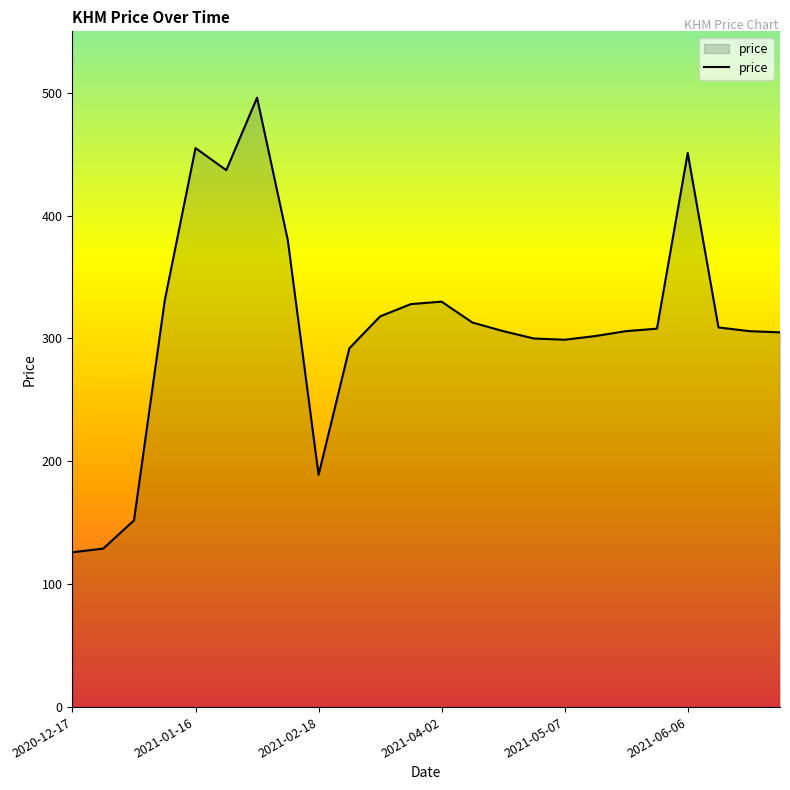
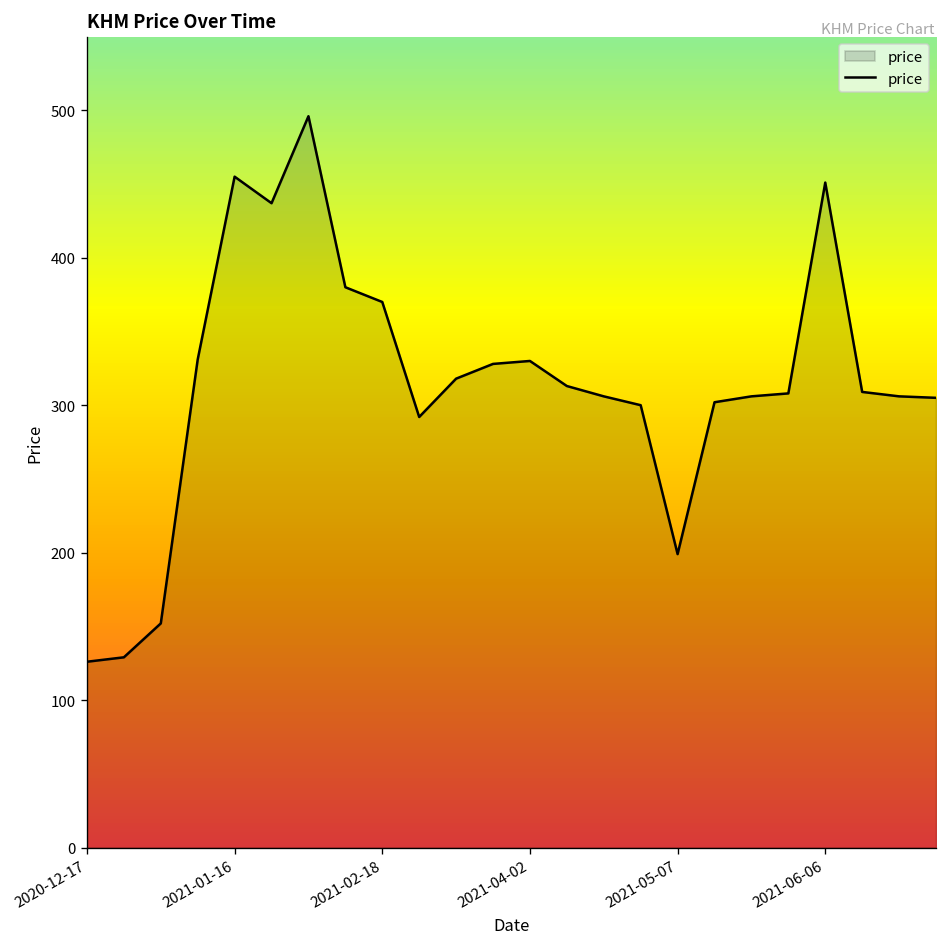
2021-02-18: 189 -> 370
2021-05-07: 299 -> 199
